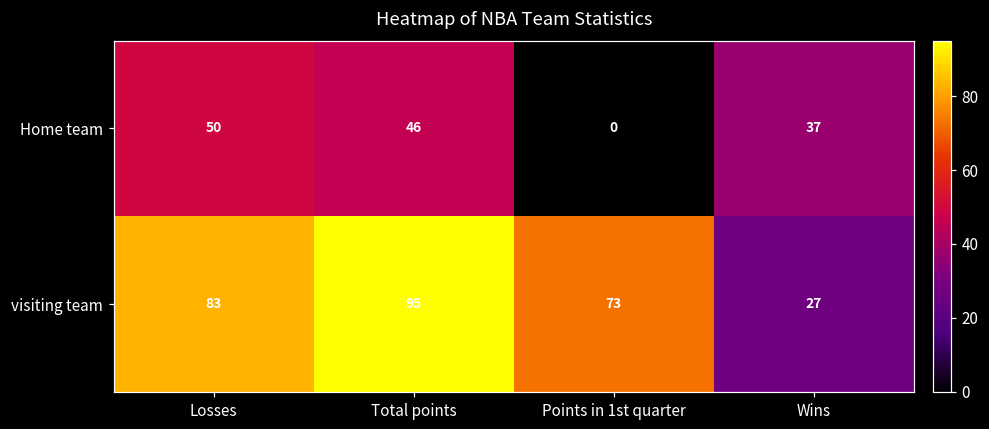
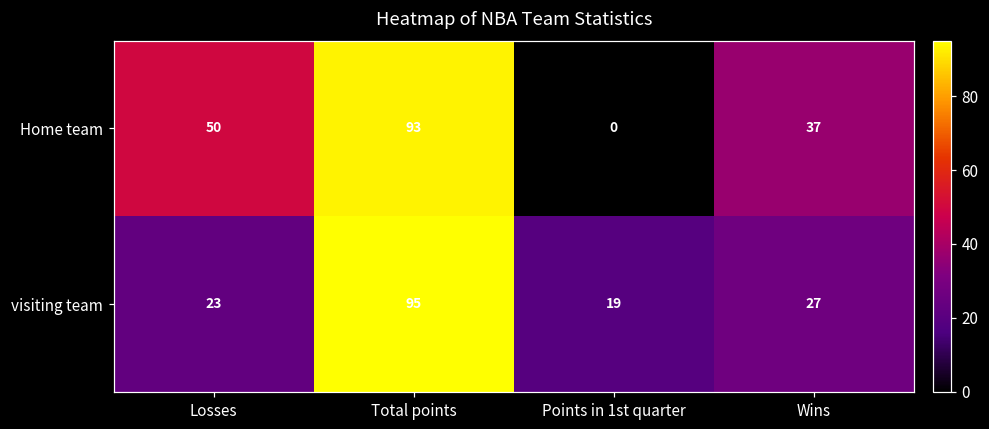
Home team, Total points: 46 -> 93
visiting team, Losses: 83 -> 23
visiting team, Points in 1st quarter: 73 -> 19
